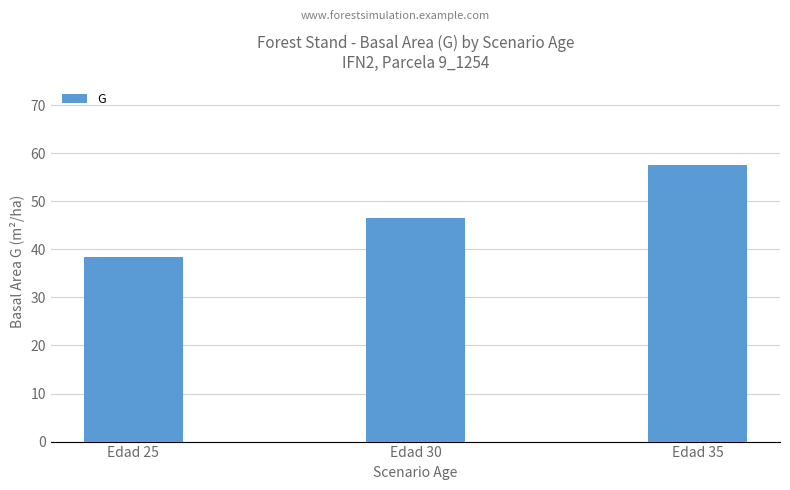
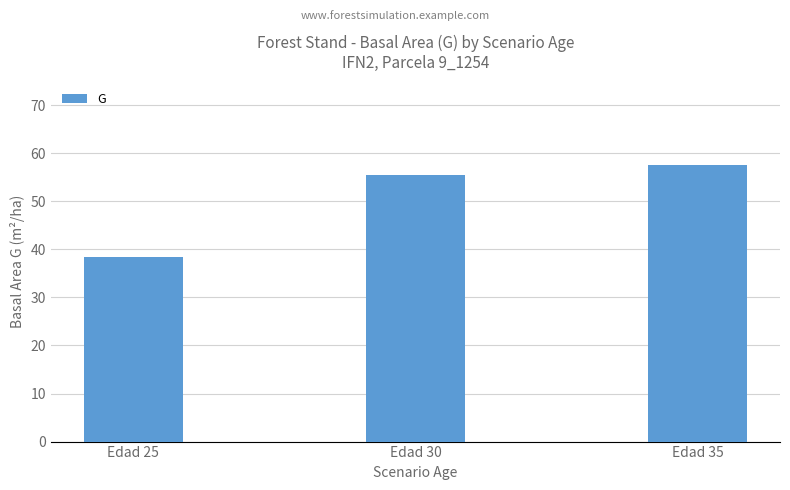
Edad 30: 47 -> 56
